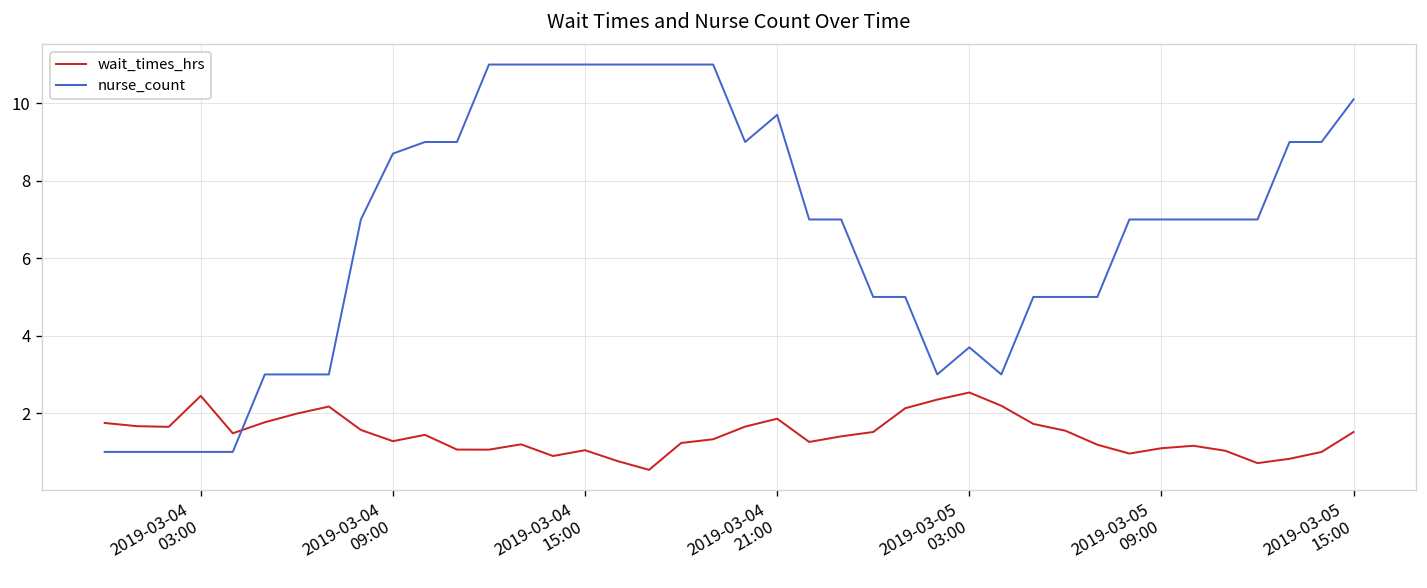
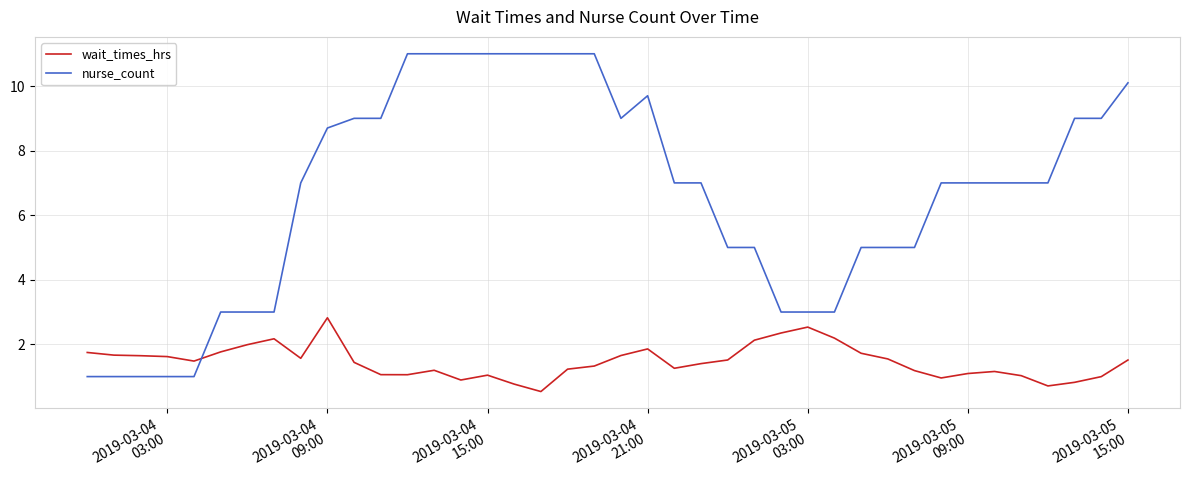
wait_times_hrs, 2019-03-04 03:00: 2.4 -> 1.6
wait_times_hrs, 2019-03-04 09:00: 1.3 -> 2.8
nurse_count, 2019-03-05 03:00: 3.7 -> 3.0
